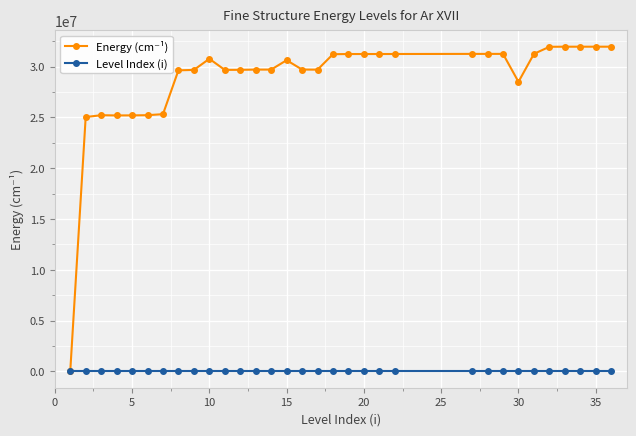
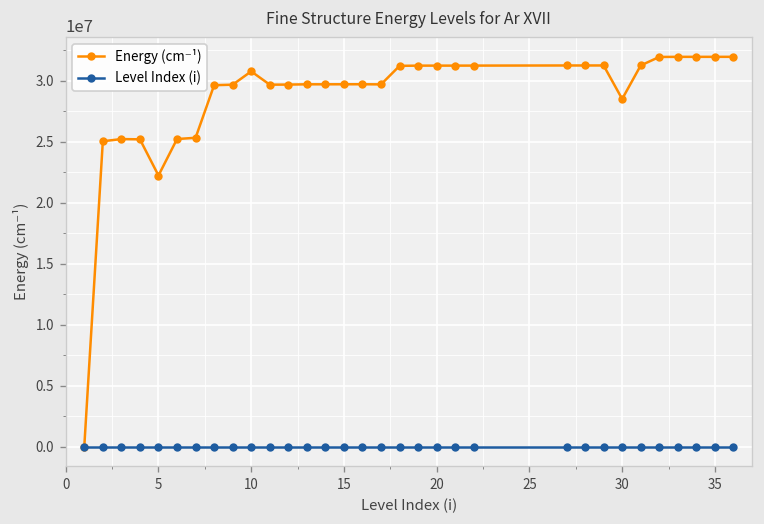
Energy (cm⁻¹), 5: 25200000 -> 22200000
Energy (cm⁻¹), 15: 30600000 -> 29700000
